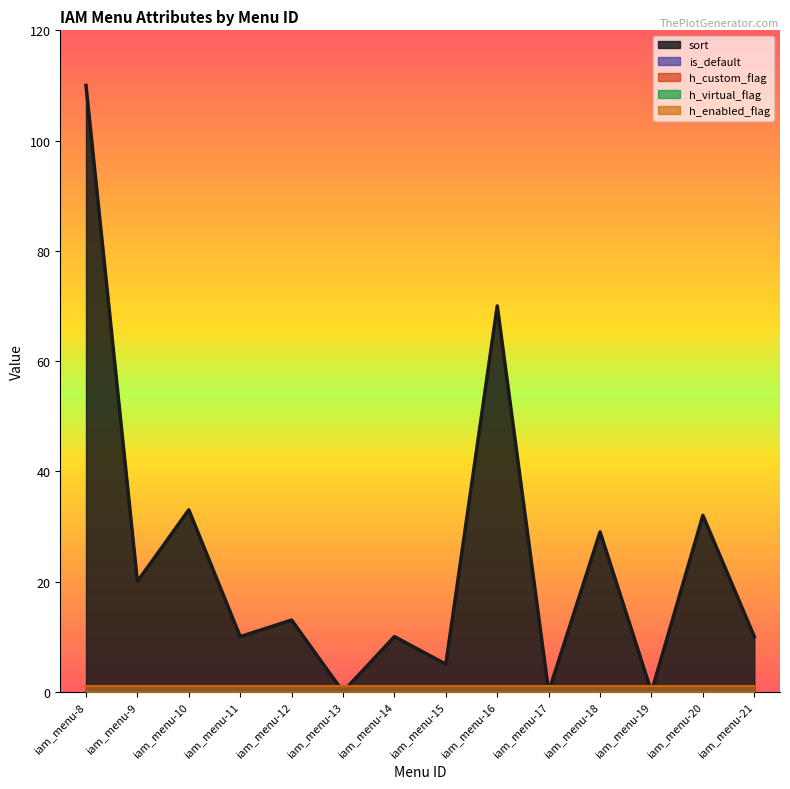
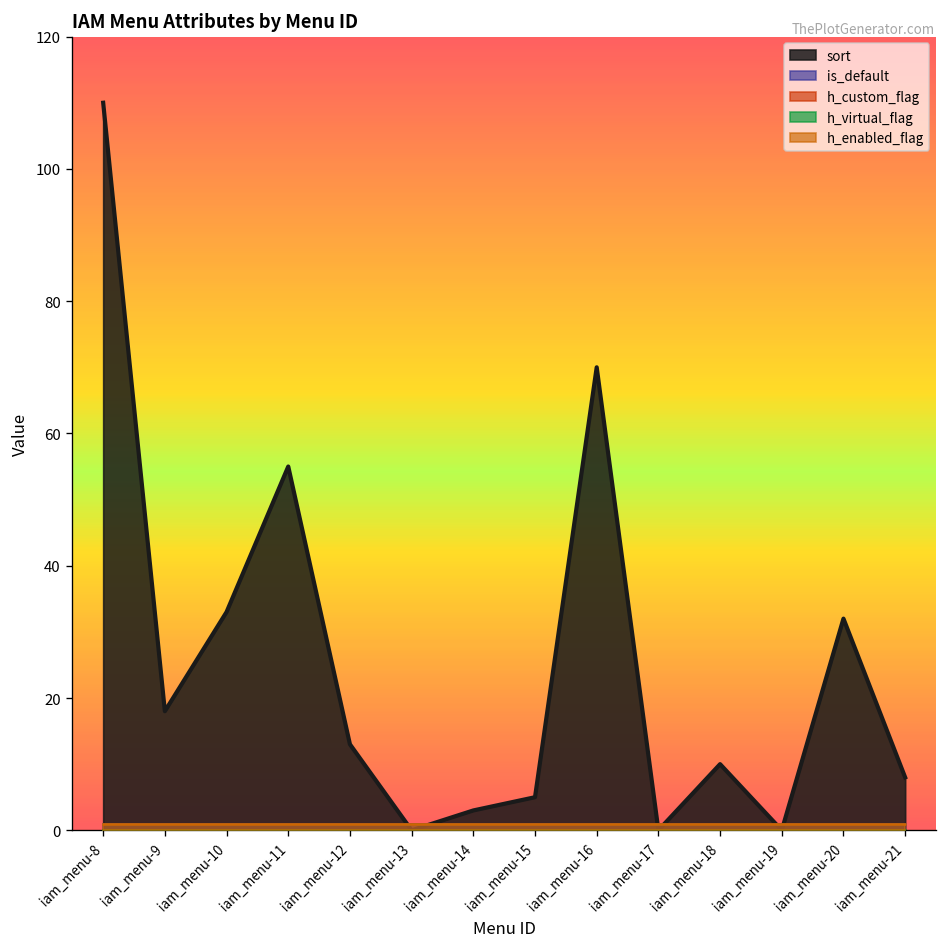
sort, iam_menu-9: 20 -> 18
sort, iam_menu-11: 10 -> 55
sort, iam_menu-14: 10 -> 3
sort, iam_menu-18: 29 -> 10
sort, iam_menu-21: 10 -> 8
